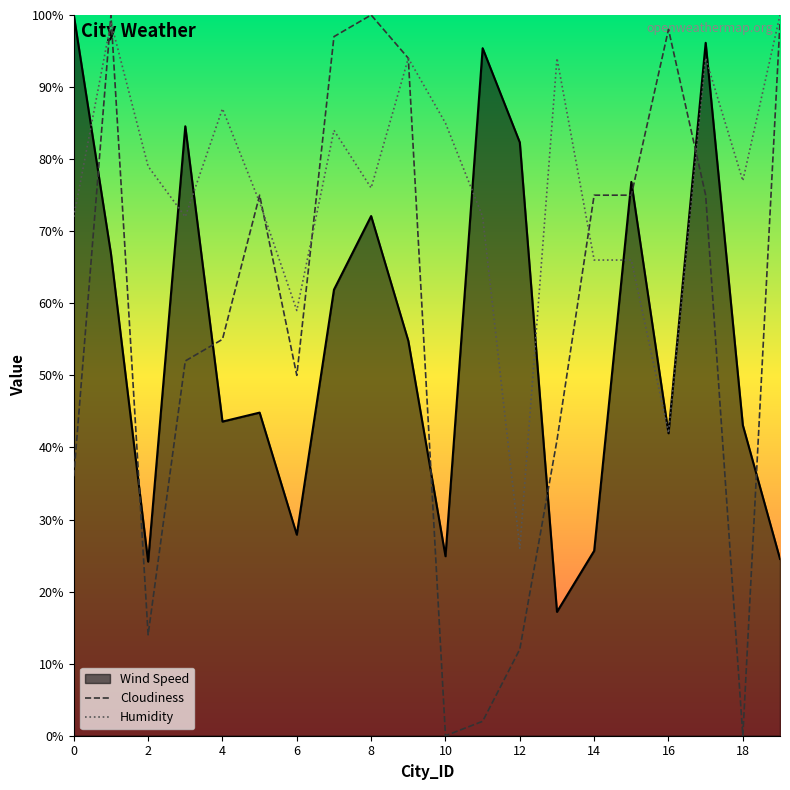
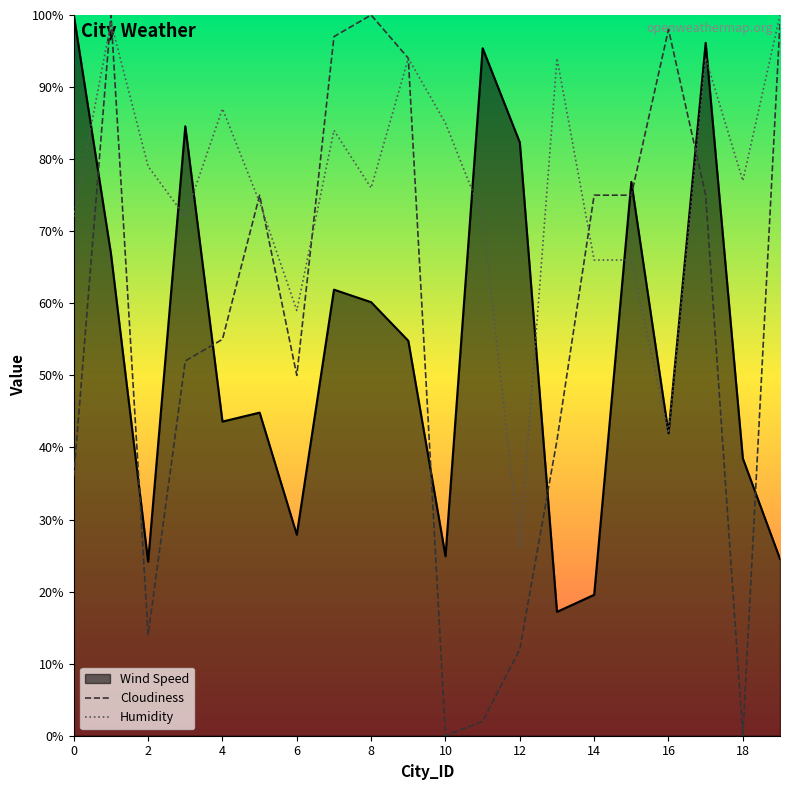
Wind Speed, 8: 72% -> 60%
Wind Speed, 14: 26% -> 20%
Wind Speed, 18: 43% -> 38%
